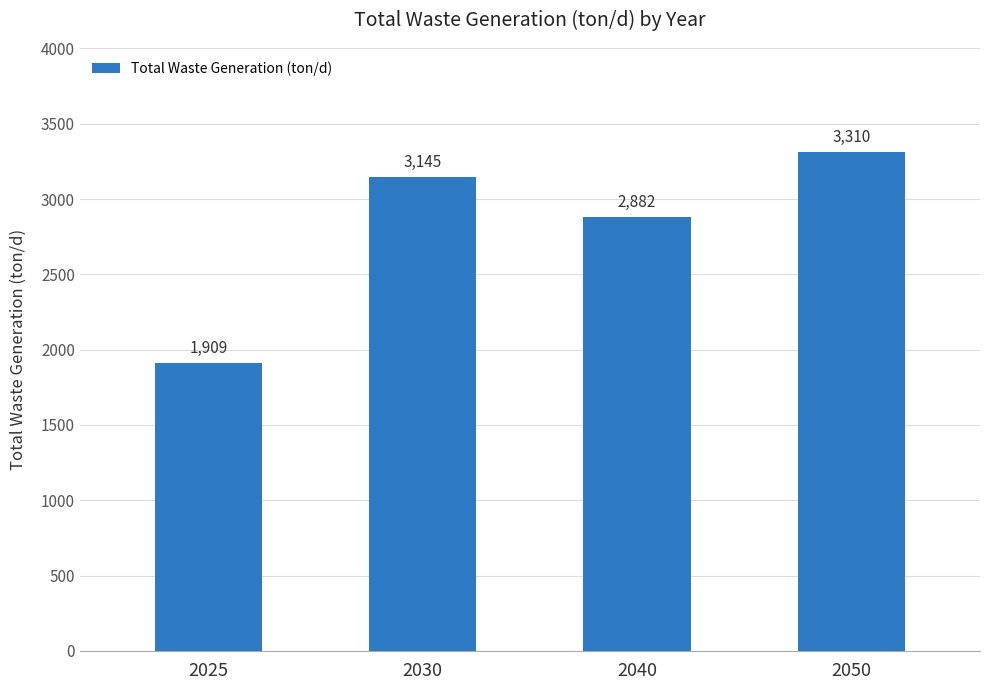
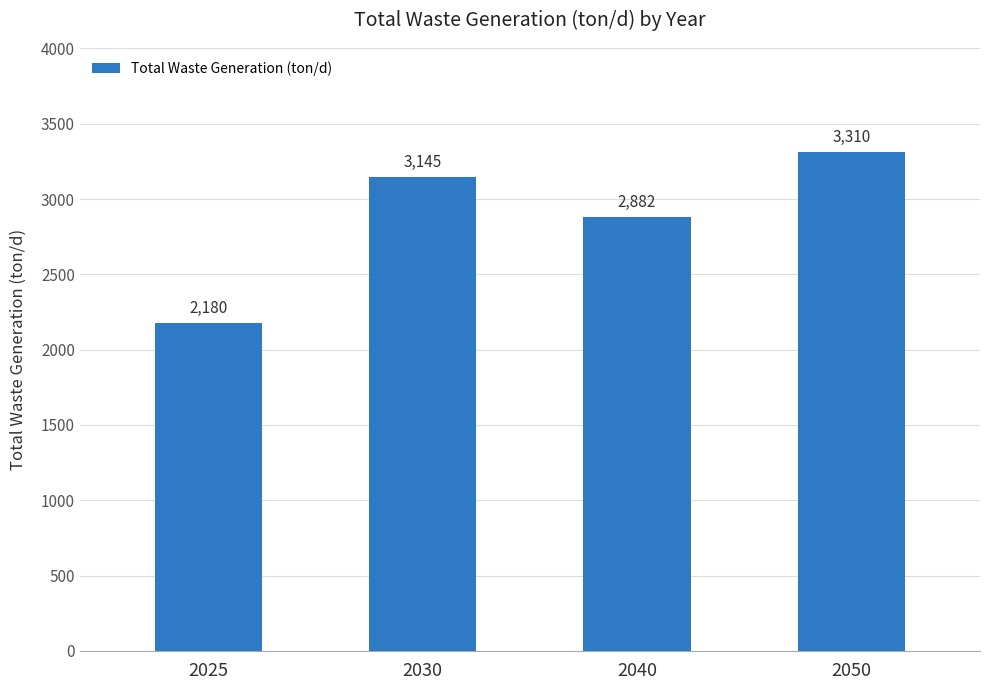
2025: 1,909 -> 2,180
